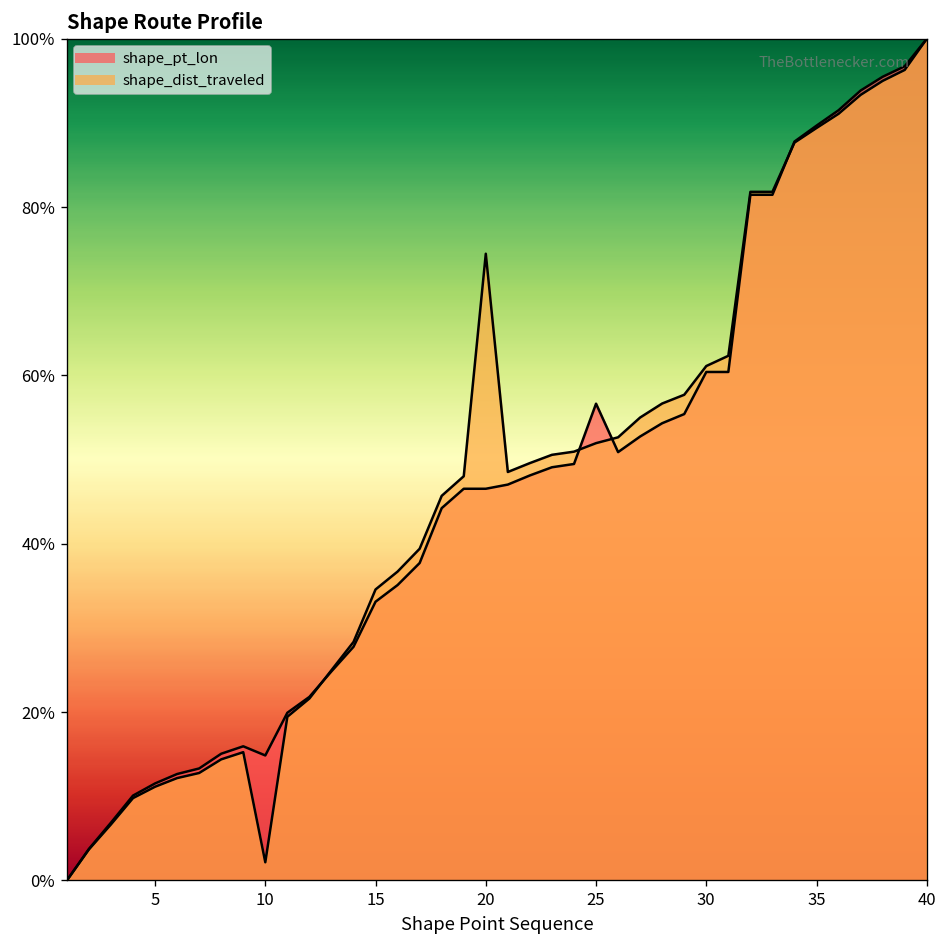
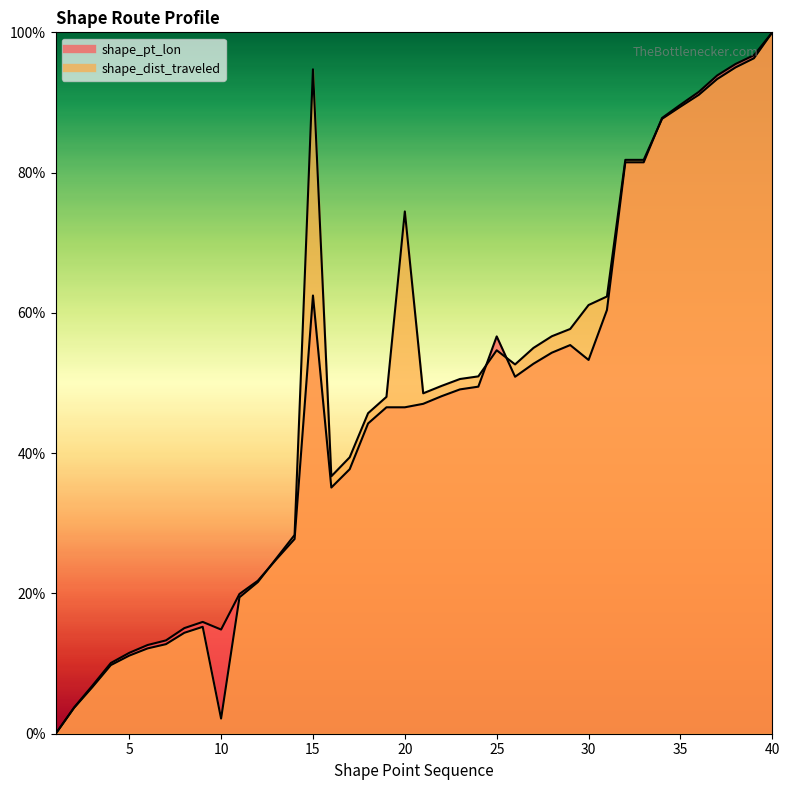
shape_pt_lon, 15: 33% -> 62%
shape_dist_traveled, 15: 35% -> 95%
shape_dist_traveled, 25: 52% -> 55%
shape_pt_lon, 30: 60% -> 53%
